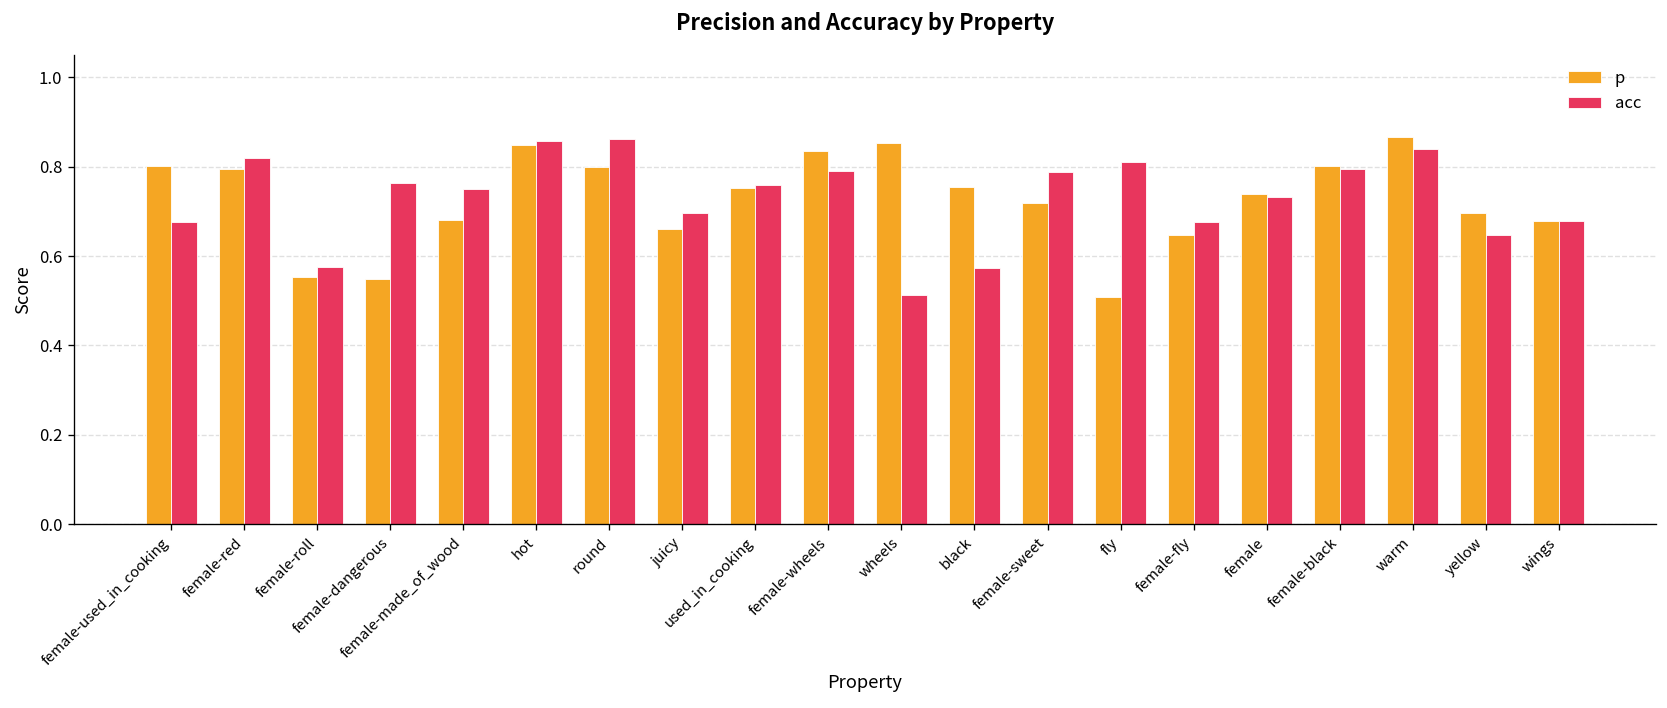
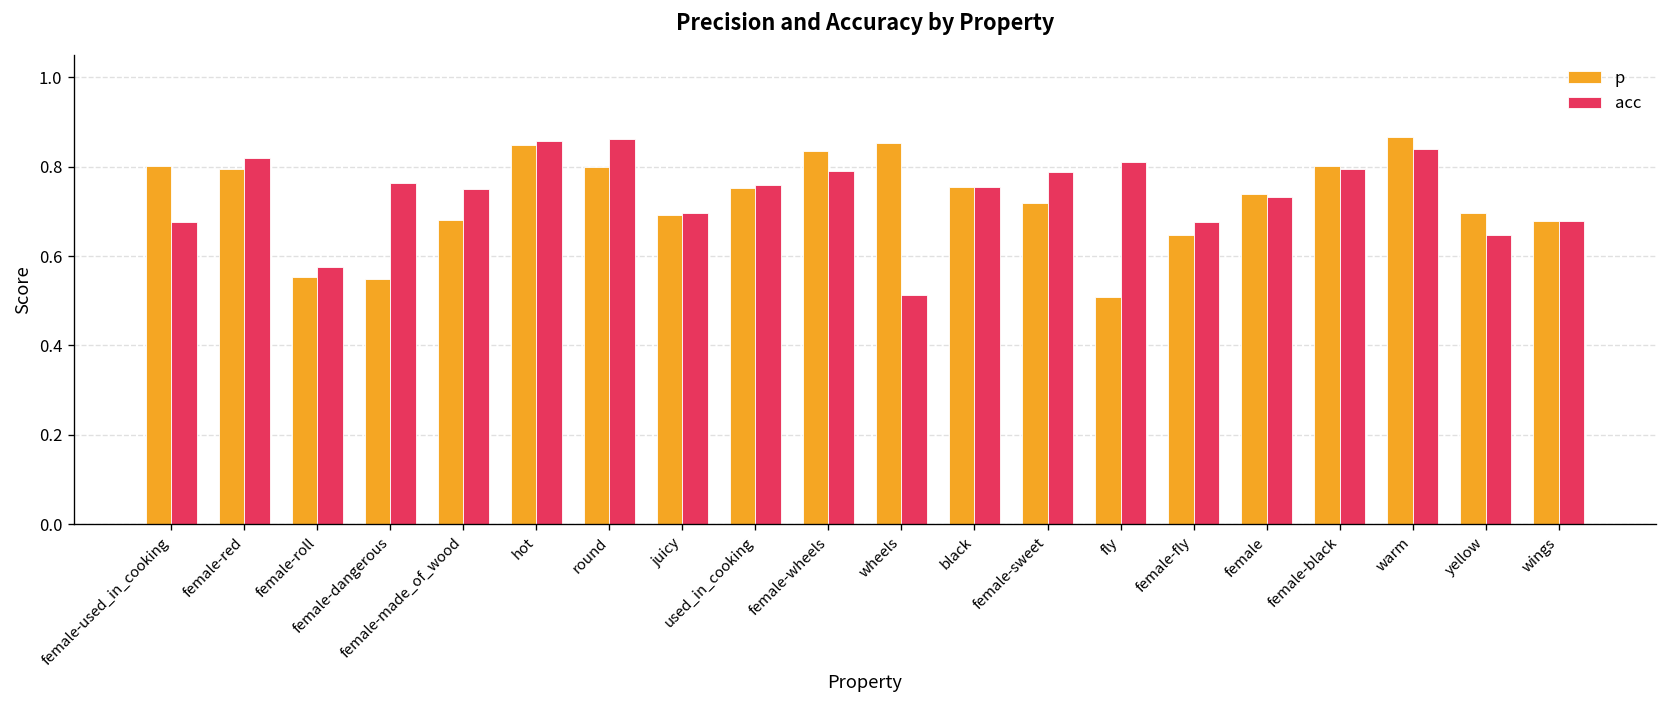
p, juicy: 0.66 -> 0.69
acc, black: 0.57 -> 0.76
